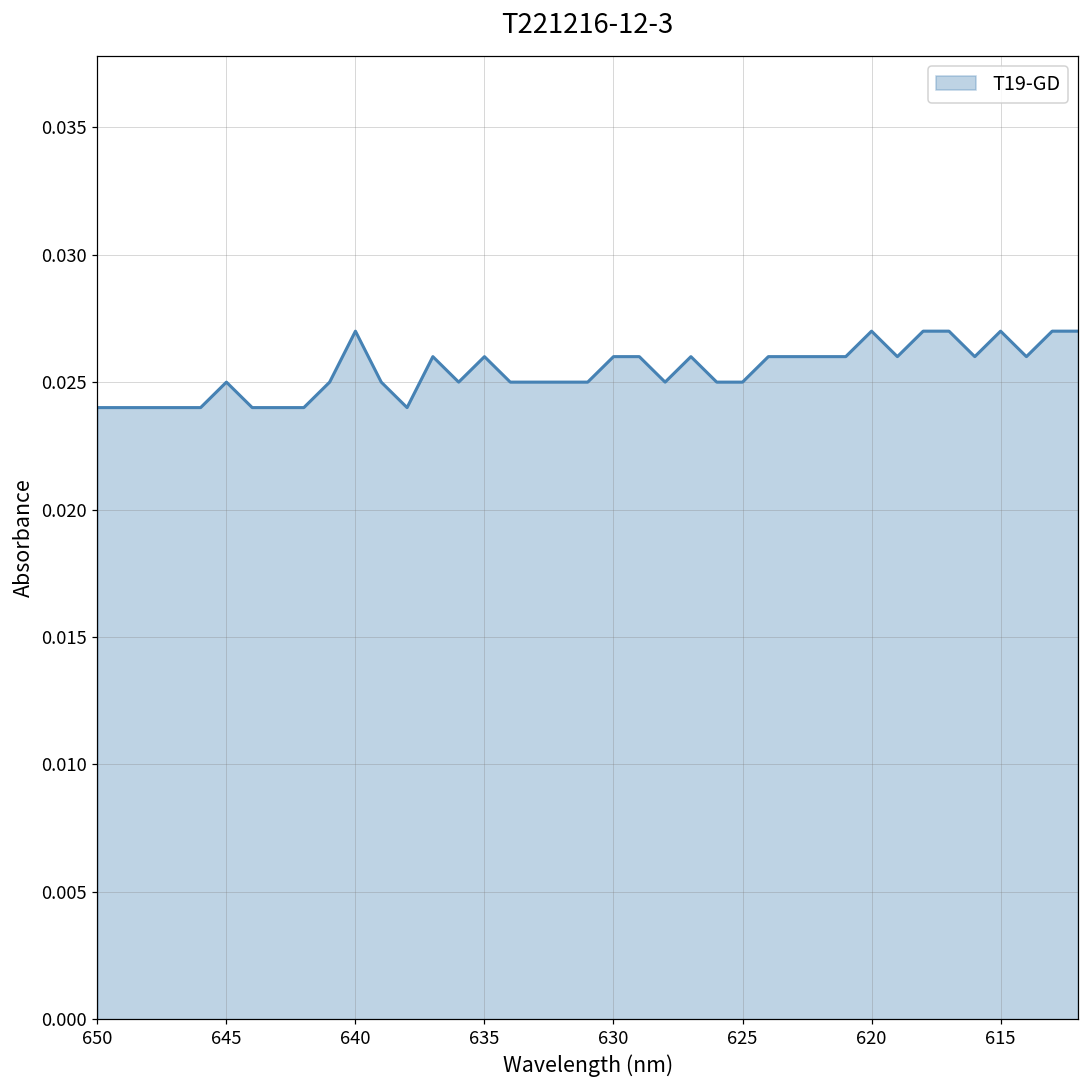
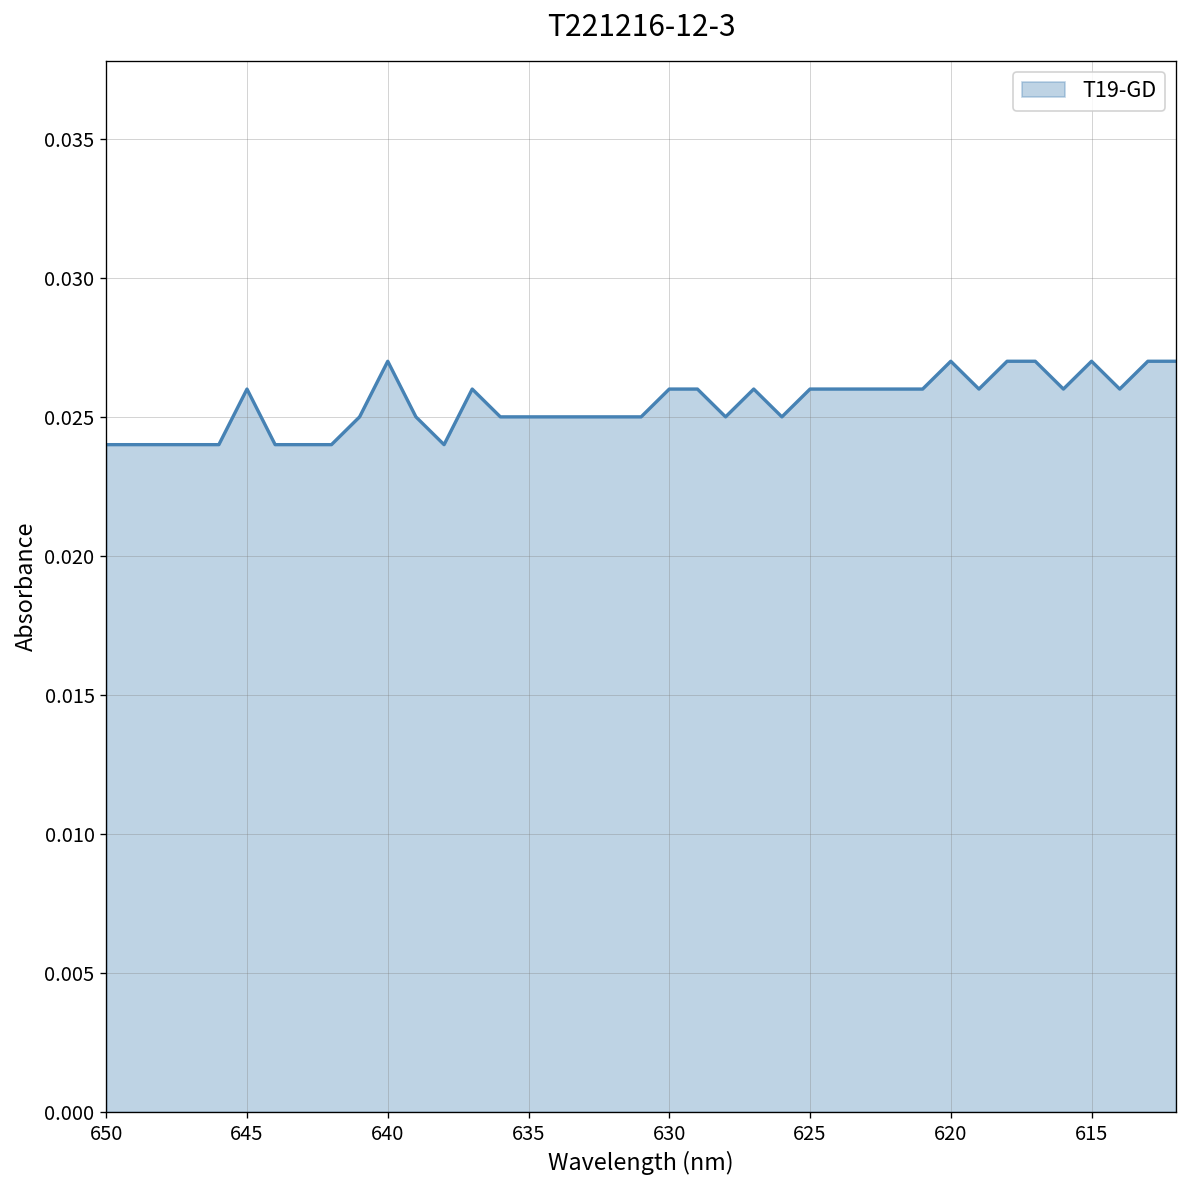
645: 0.025 -> 0.026
635: 0.026 -> 0.025
625: 0.025 -> 0.026
